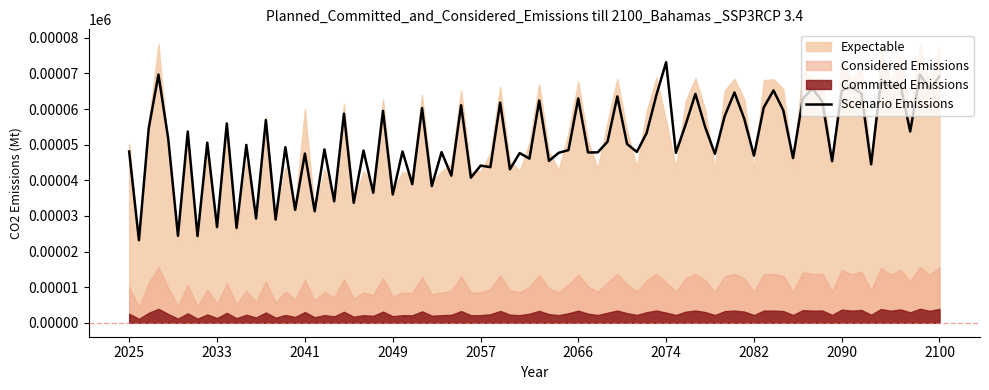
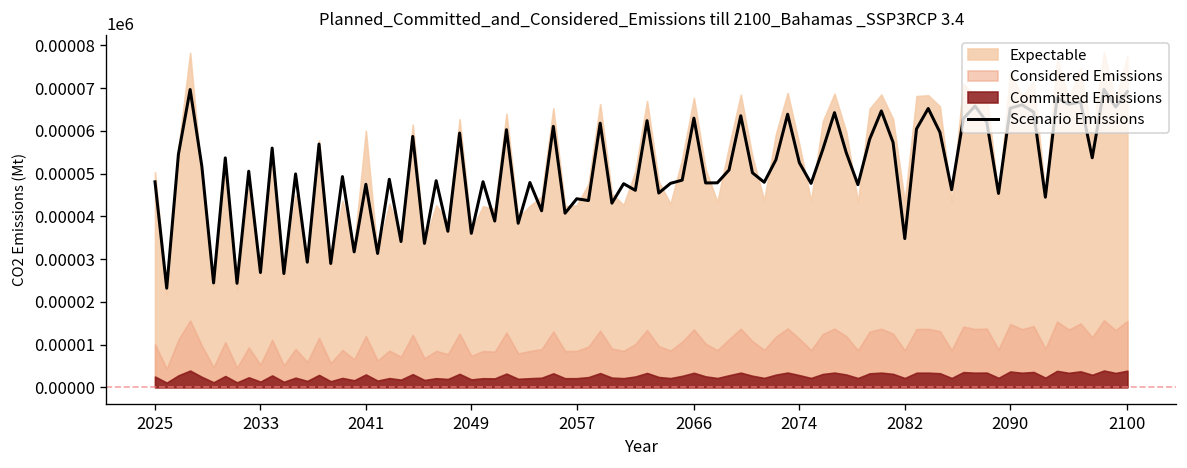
Scenario Emissions, 2074: 73 -> 53
Scenario Emissions, 2082: 47 -> 35
